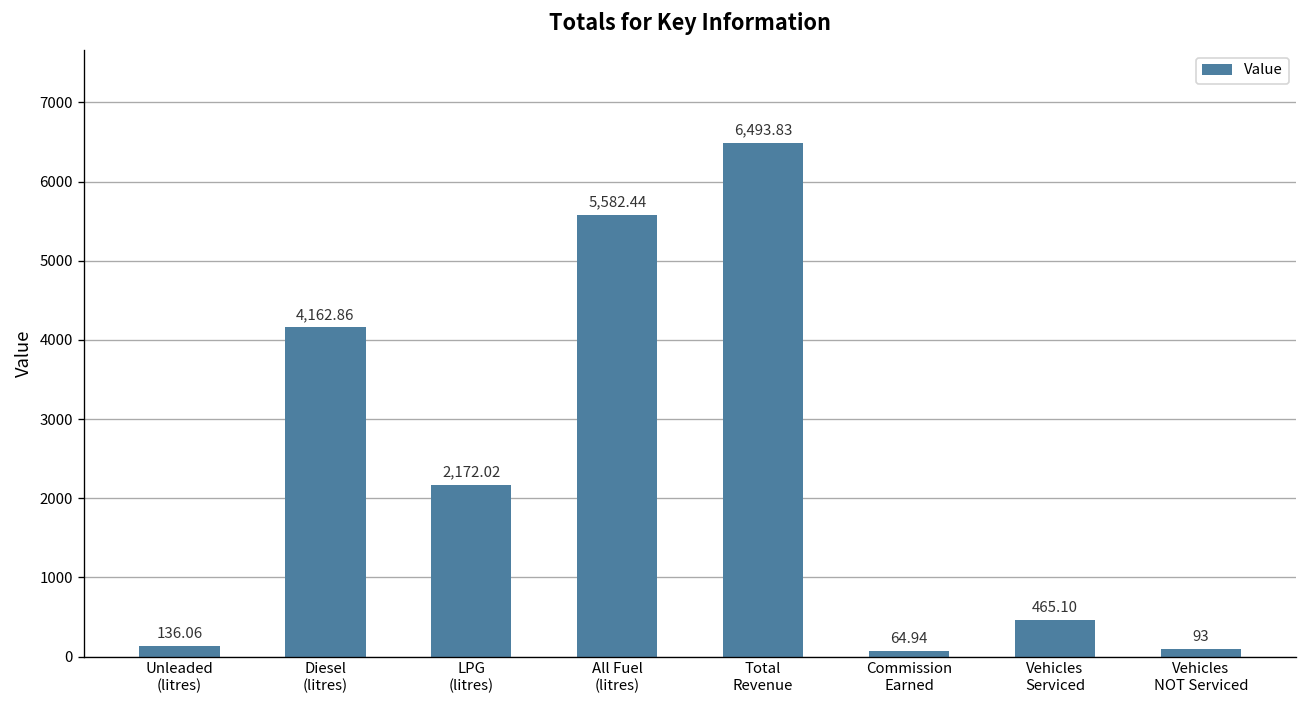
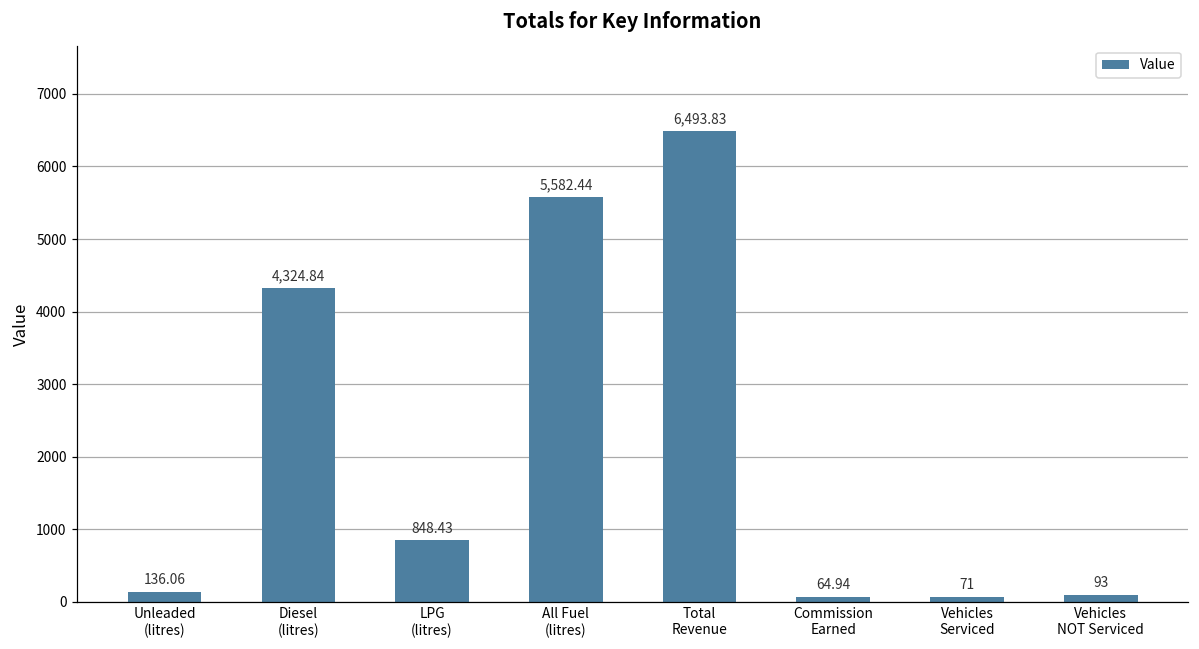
Diesel (litres): 4,162.86 -> 4,324.84
LPG (litres): 2,172.02 -> 848.43
Vehicles Serviced: 465.10 -> 71
